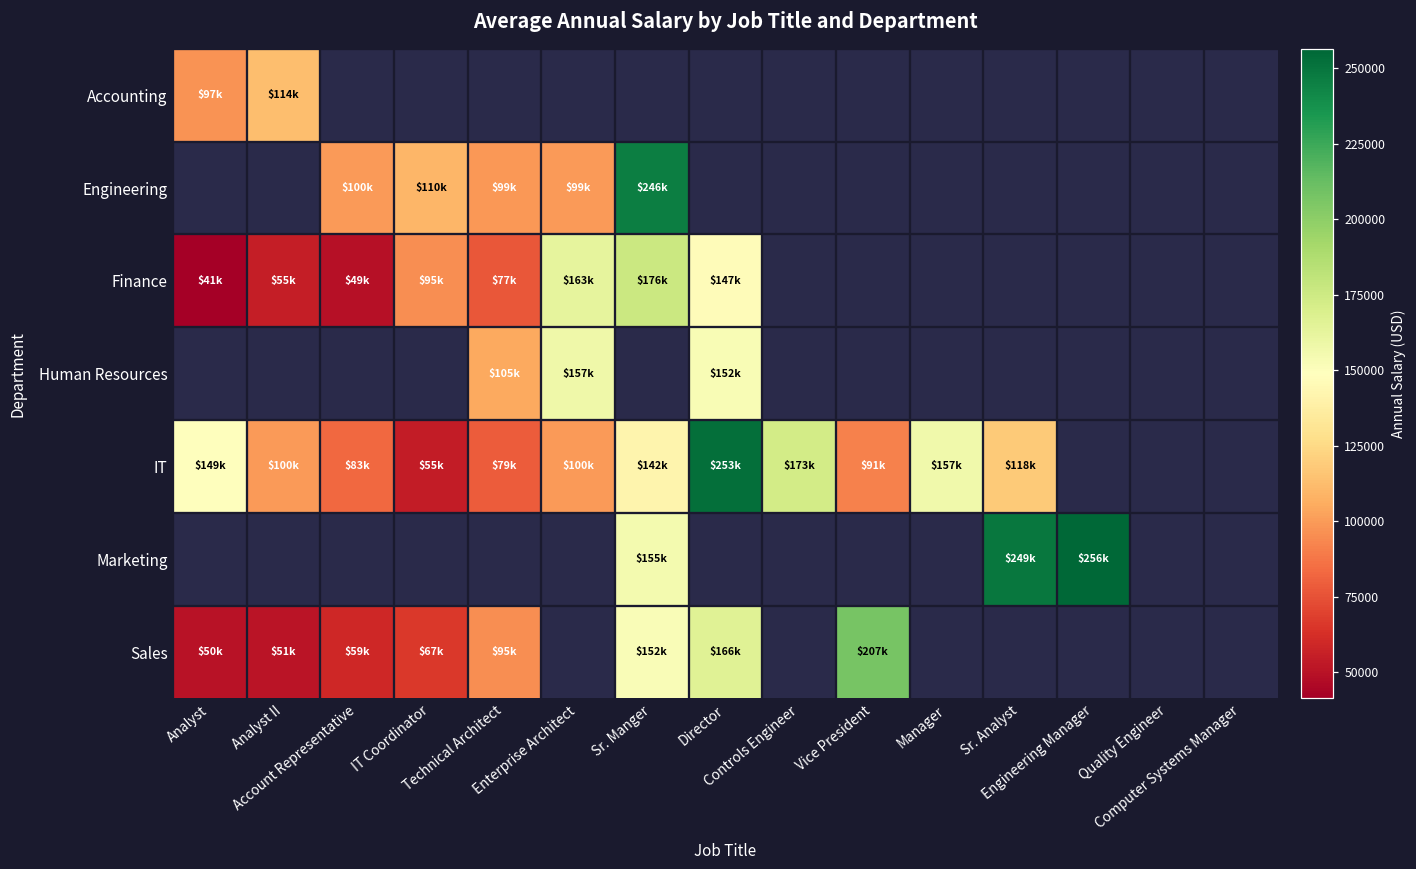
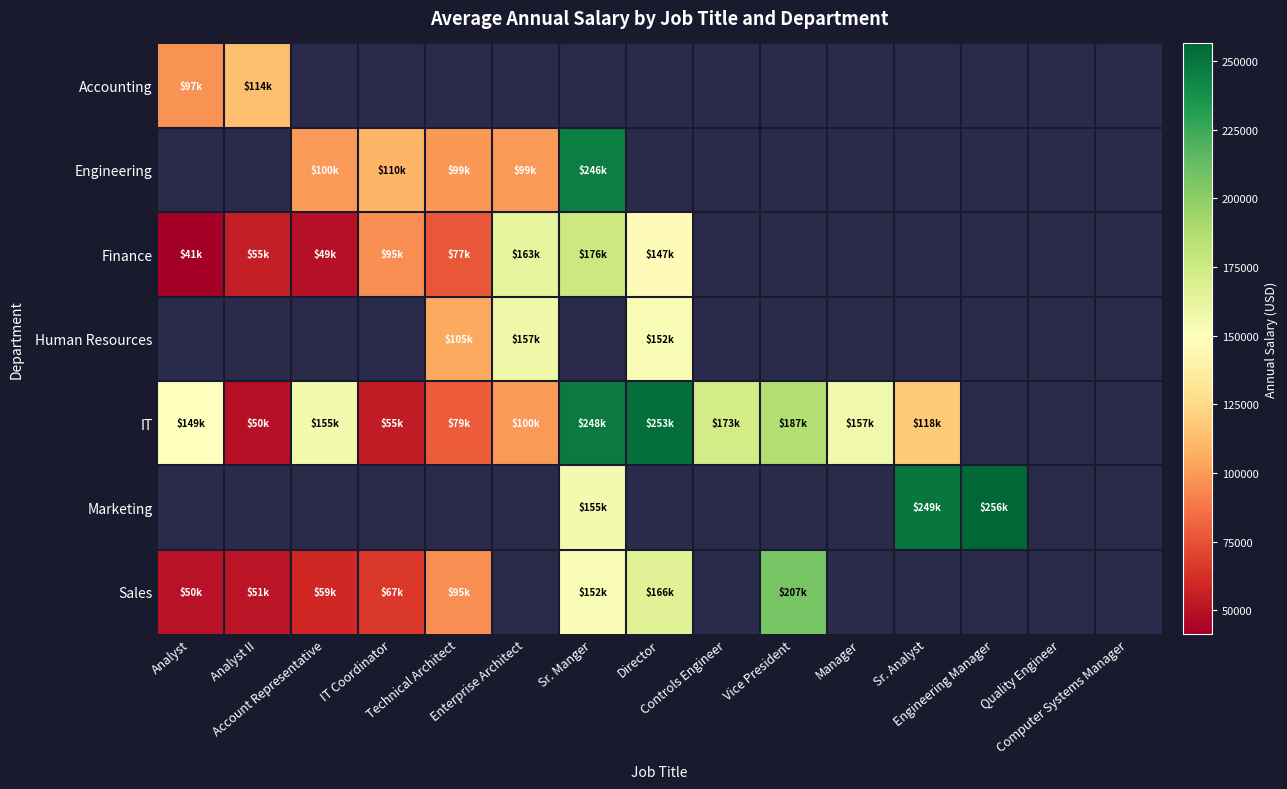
IT, Analyst II: $100k -> $50k
IT, Account Representative: $83k -> $155k
IT, Sr. Manger: $142k -> $248k
IT, Vice President: $91k -> $187k
